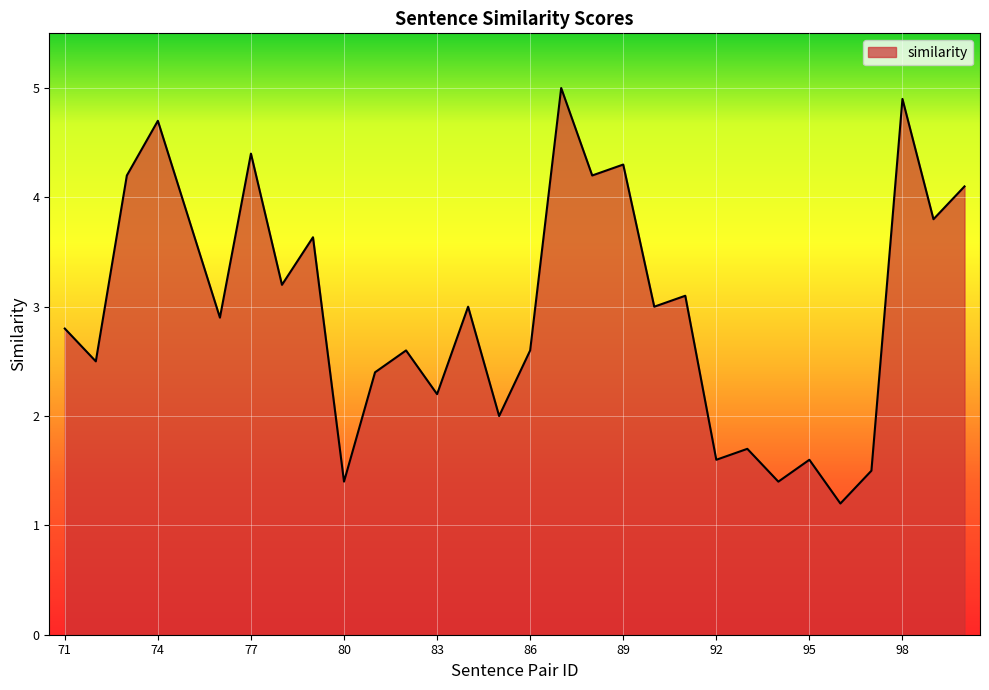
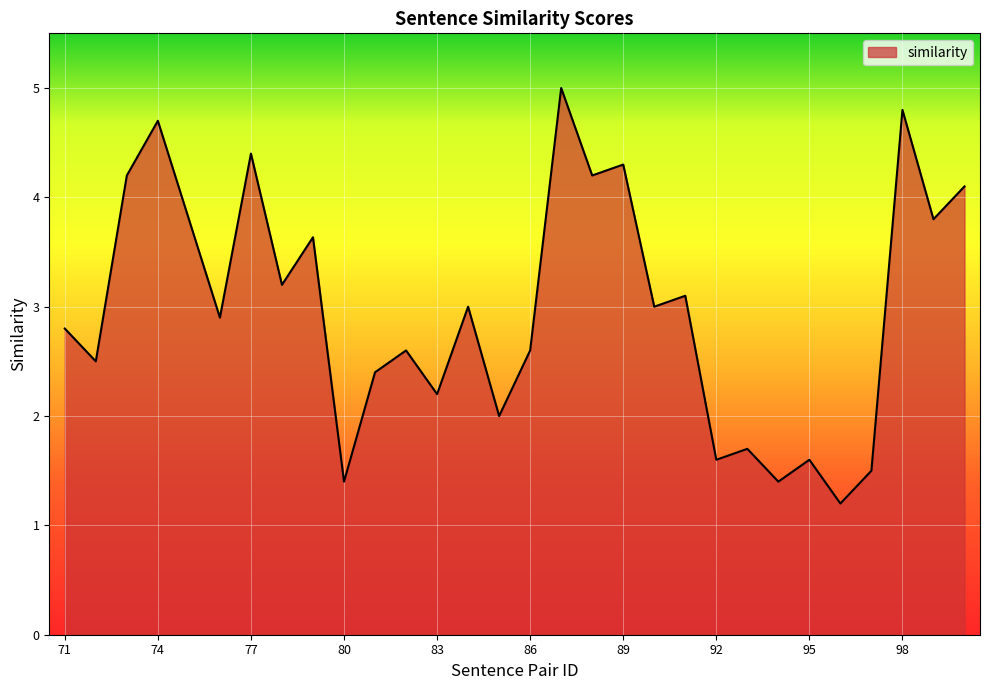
98: 4.9 -> 4.8
